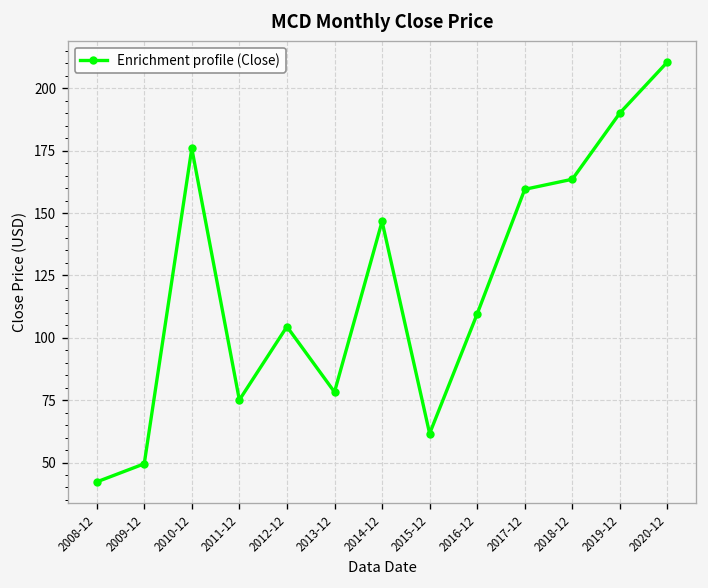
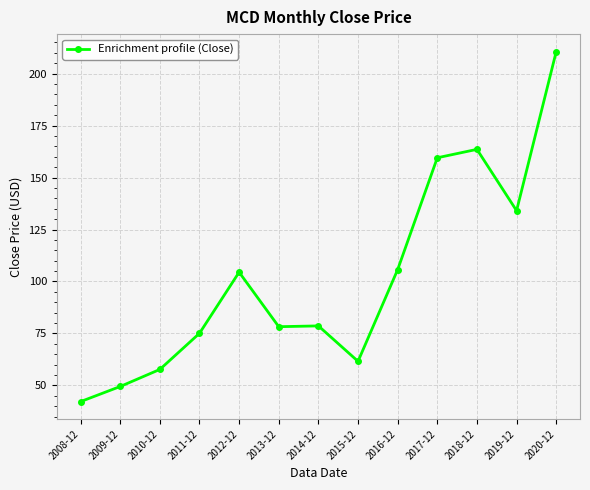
2010-12: 176 -> 58
2014-12: 147 -> 79
2016-12: 110 -> 106
2019-12: 190 -> 134
